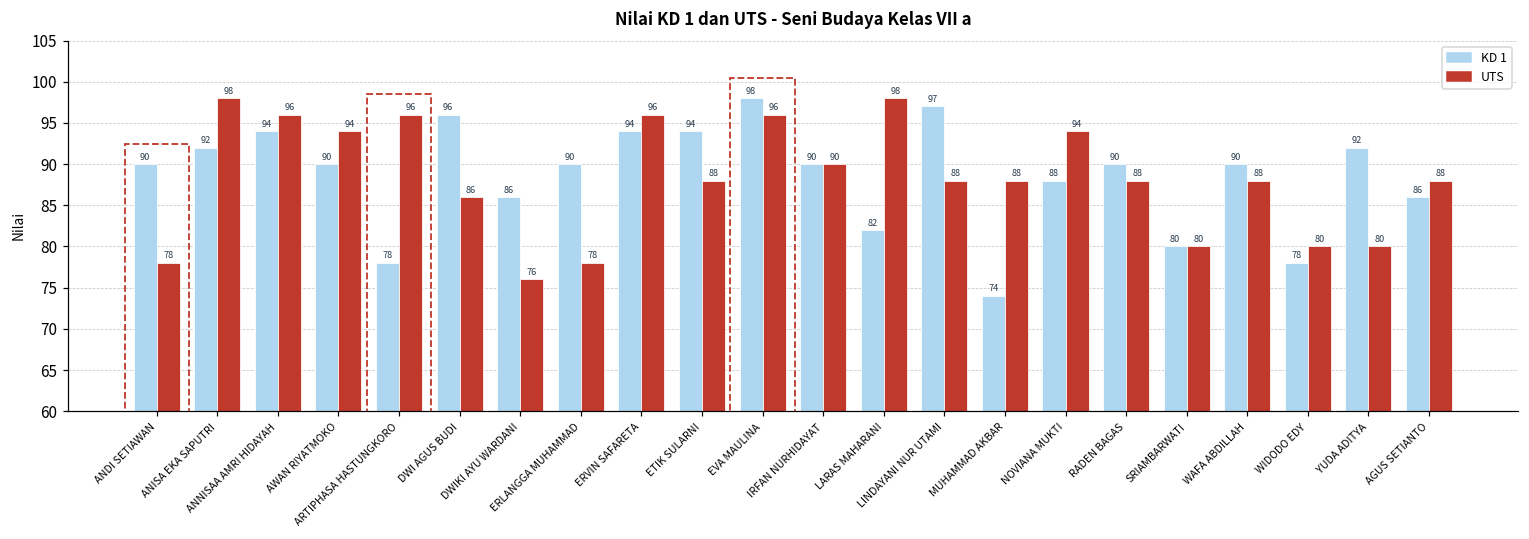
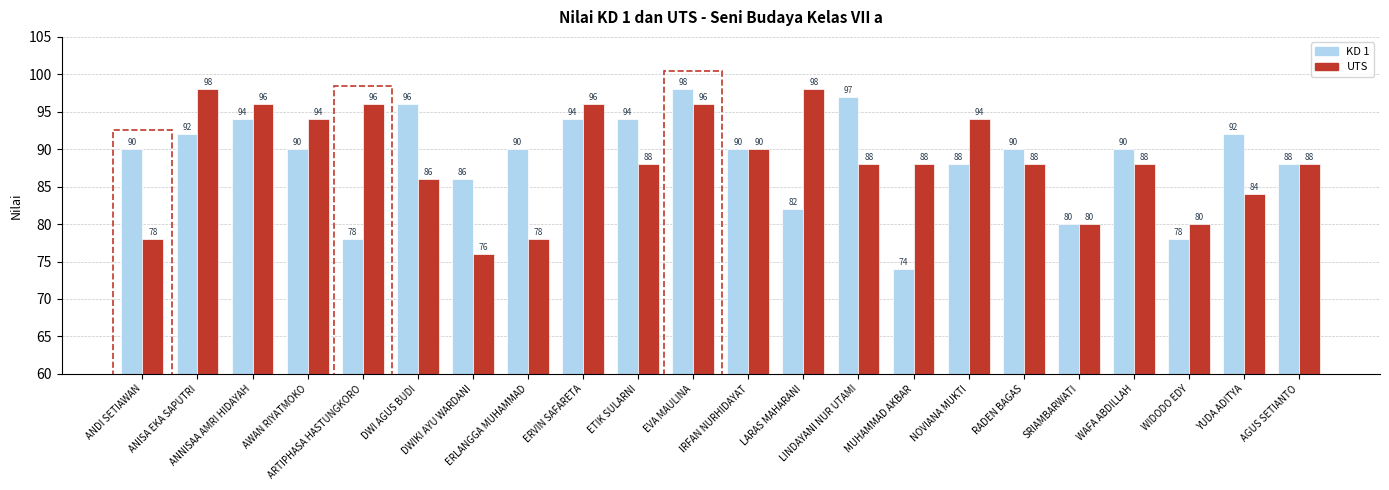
UTS, YUDA ADITYA: 80 -> 84
KD 1, AGUS SETIANTO: 86 -> 88
